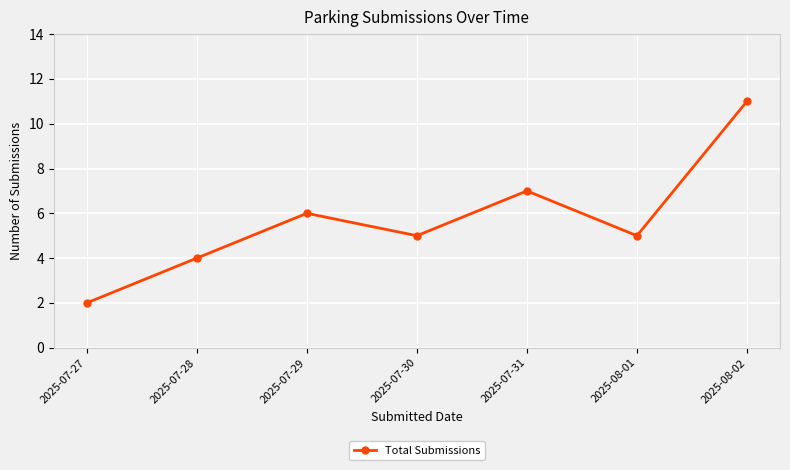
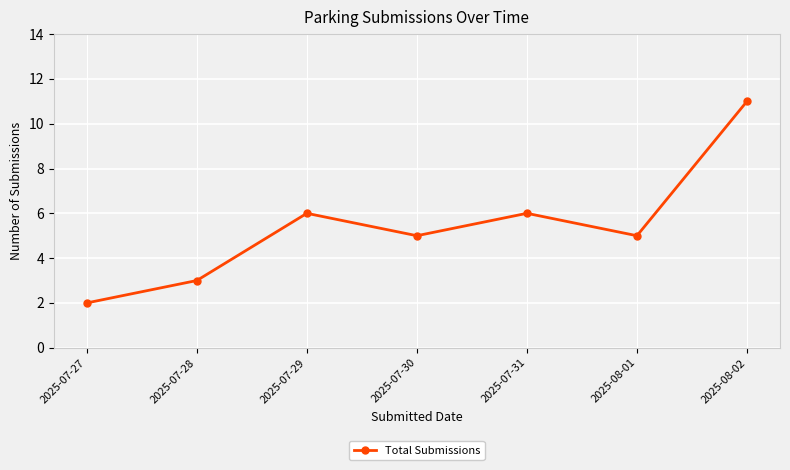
2025-07-28: 4 -> 3
2025-07-31: 7 -> 6
